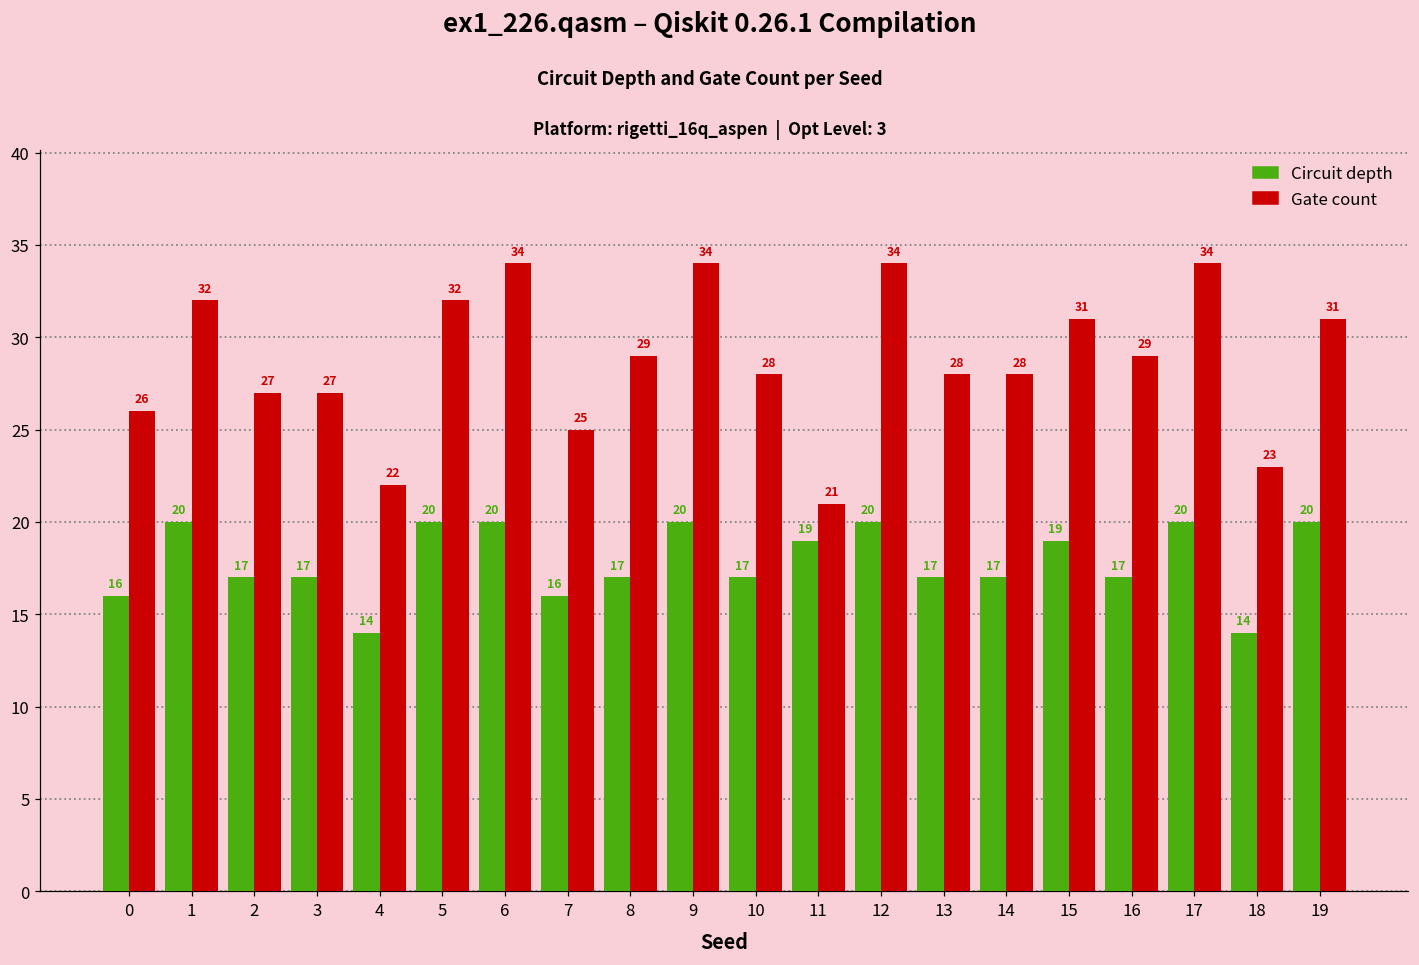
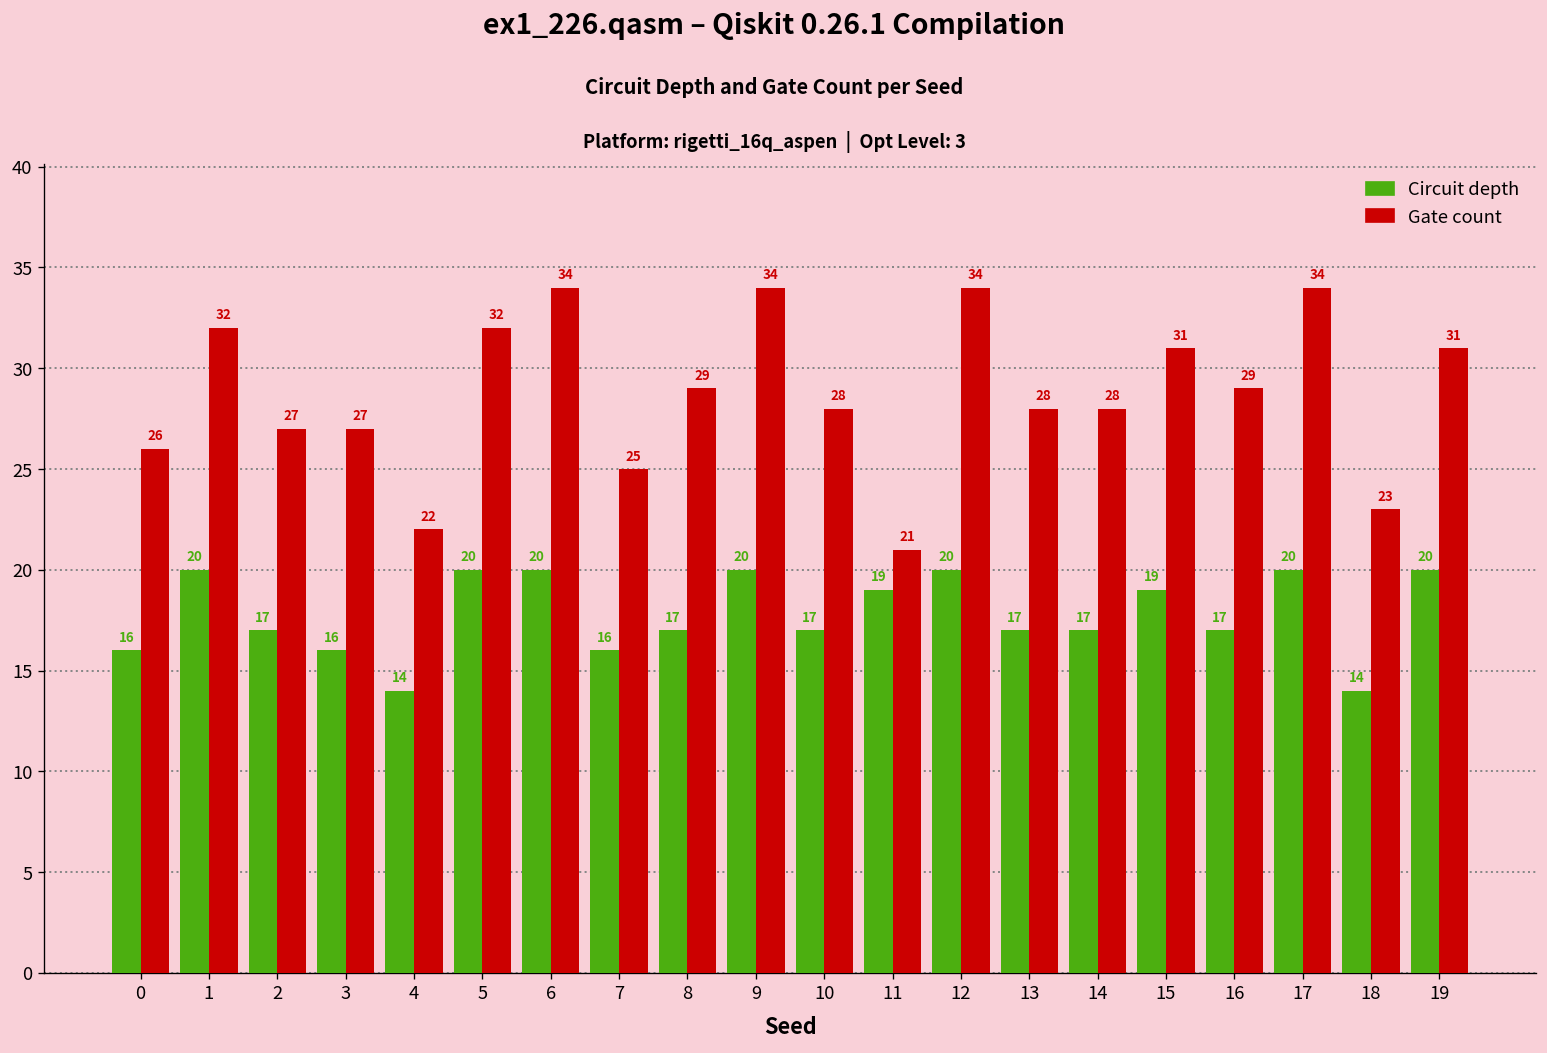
Circuit depth, 3: 17 -> 16
